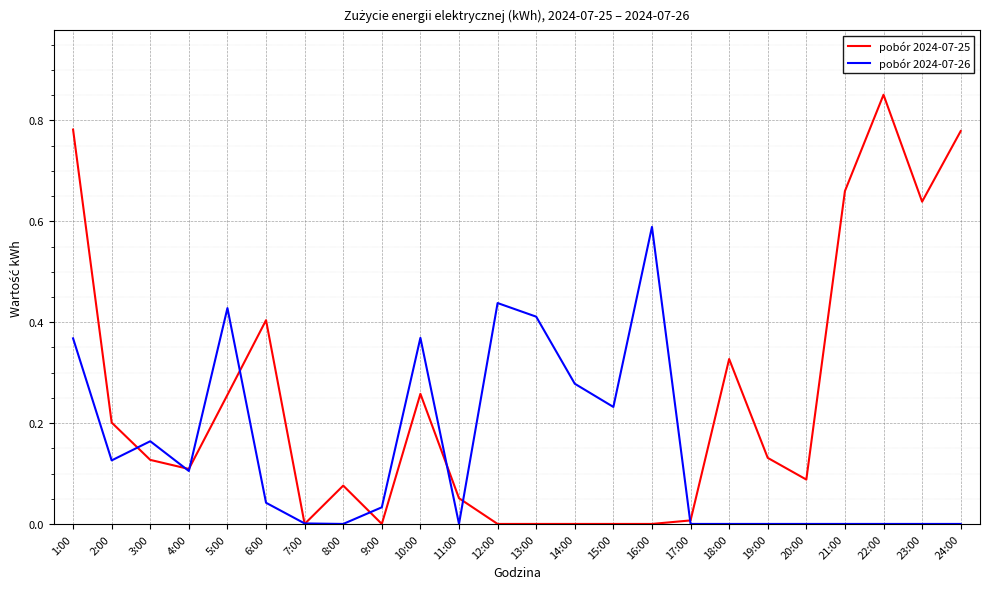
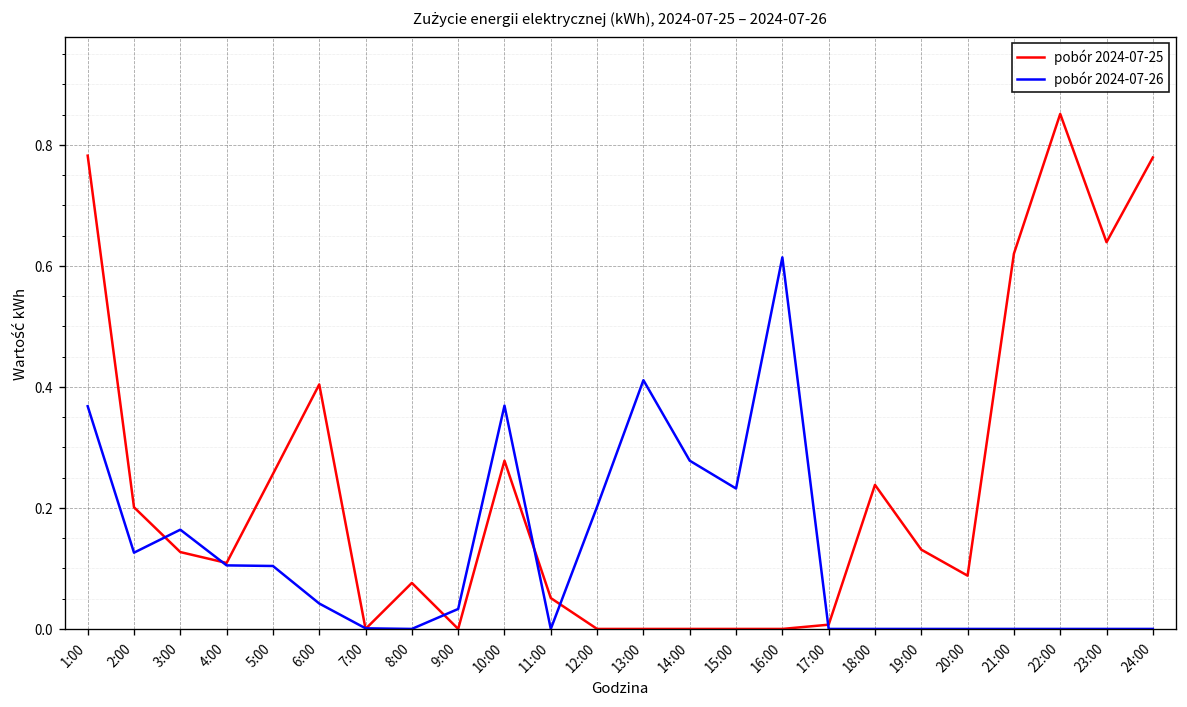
pobór 2024-07-26, 5:00: 0.43 -> 0.10
pobór 2024-07-25, 10:00: 0.26 -> 0.28
pobór 2024-07-26, 12:00: 0.44 -> 0.20
pobór 2024-07-26, 16:00: 0.59 -> 0.61
pobór 2024-07-25, 18:00: 0.33 -> 0.24
pobór 2024-07-25, 21:00: 0.66 -> 0.62
